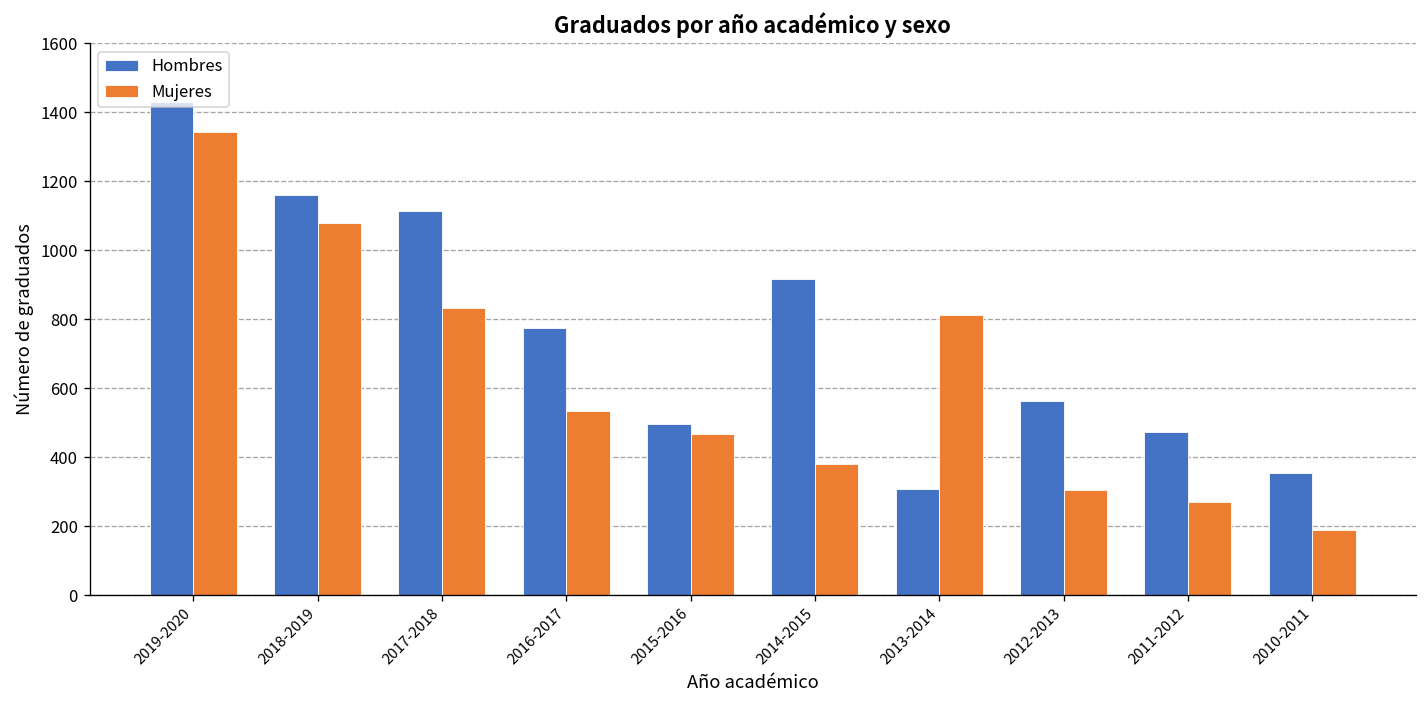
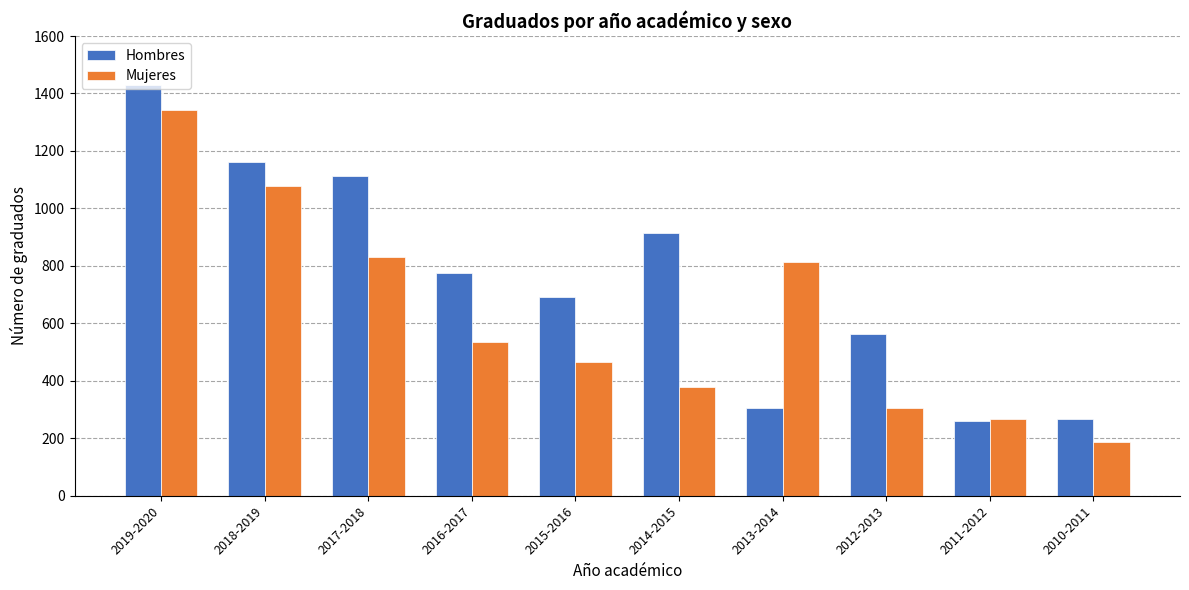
Hombres, 2015-2016: 500 -> 690
Hombres, 2011-2012: 470 -> 260
Hombres, 2010-2011: 360 -> 270
